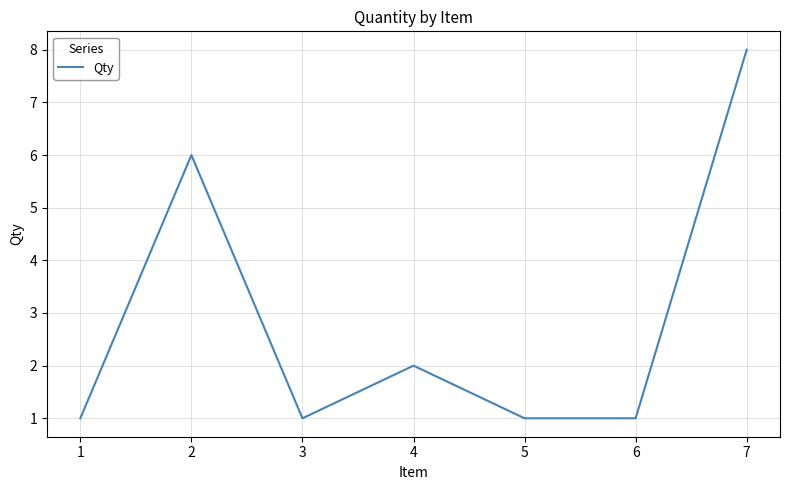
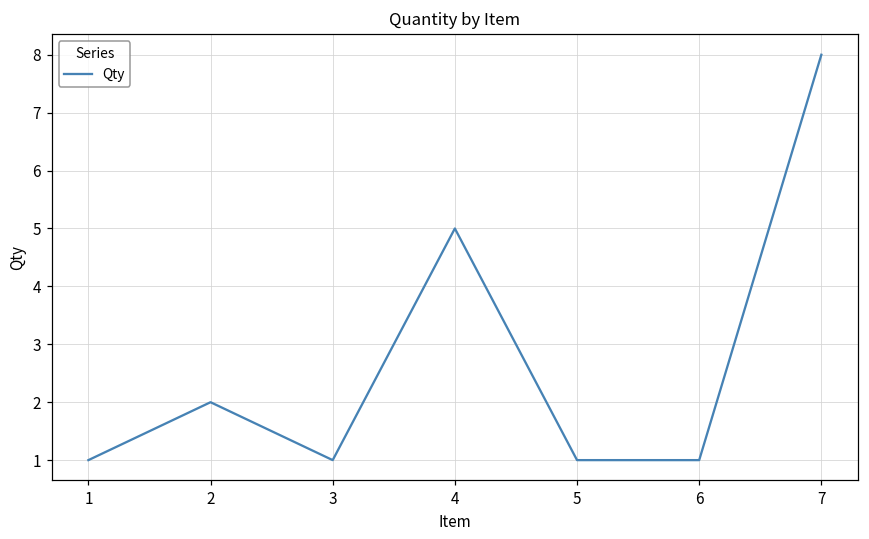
2: 6 -> 2
4: 2 -> 5
